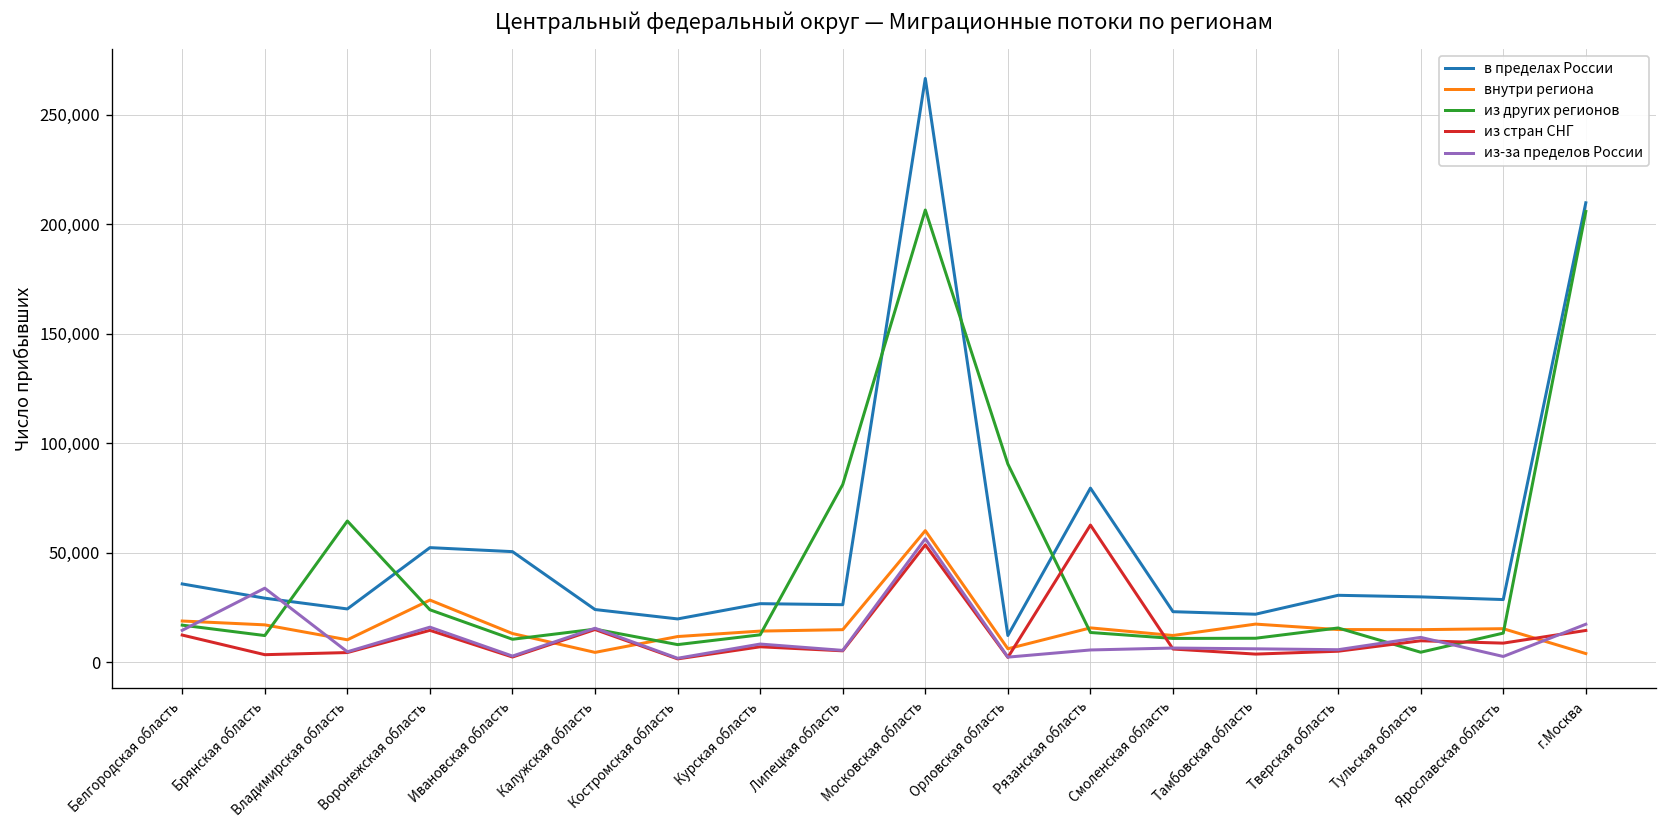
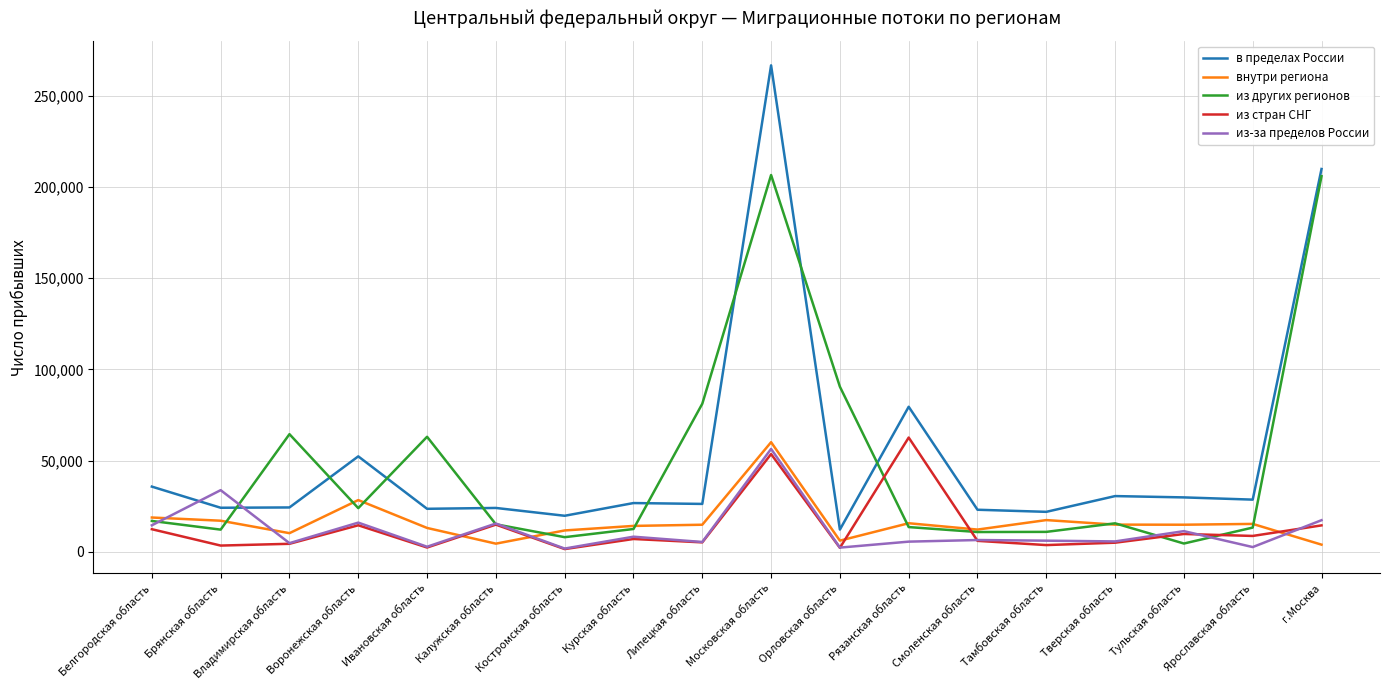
в пределах России, Брянская область: 29,000 -> 24,000
в пределах России, Ивановская область: 51,000 -> 24,000
из других регионов, Ивановская область: 10,000 -> 63,000
